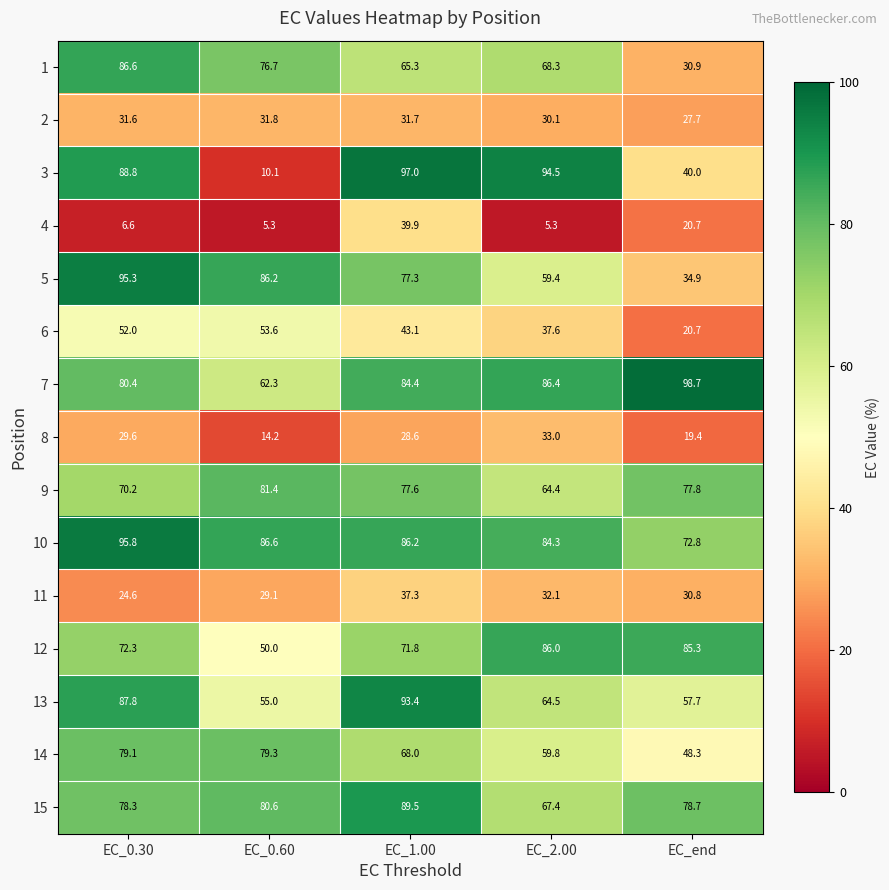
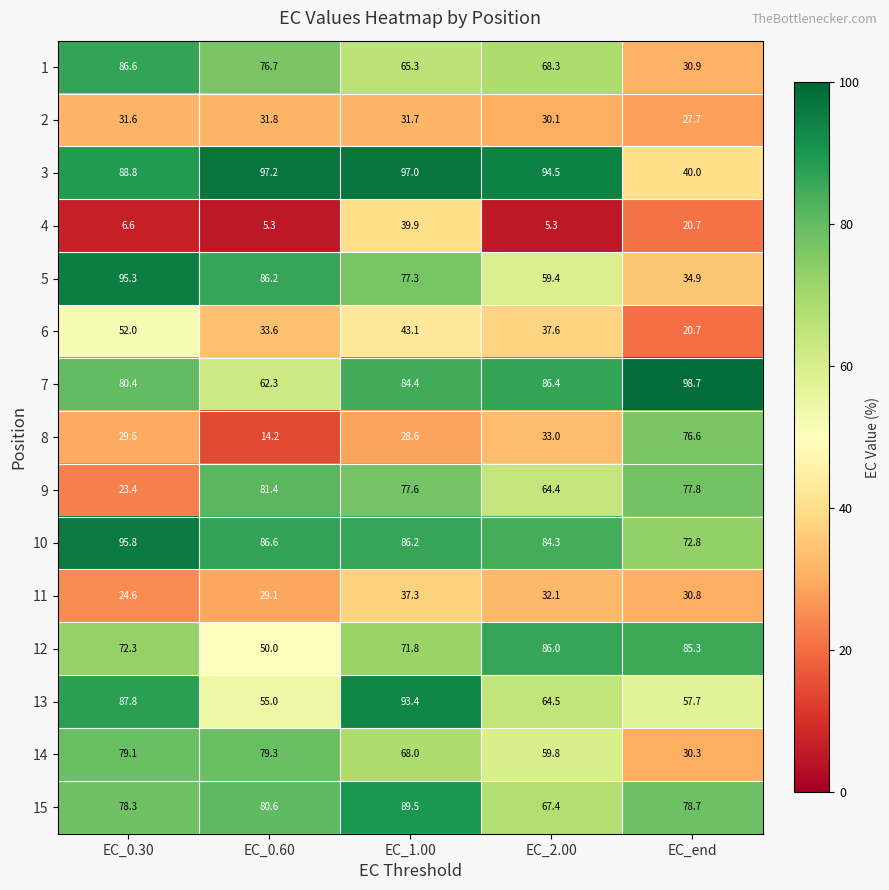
3, EC_0.60: 10.1 -> 97.2
6, EC_0.60: 53.6 -> 33.6
8, EC_end: 19.4 -> 76.6
9, EC_0.30: 70.2 -> 23.4
14, EC_end: 48.3 -> 30.3
